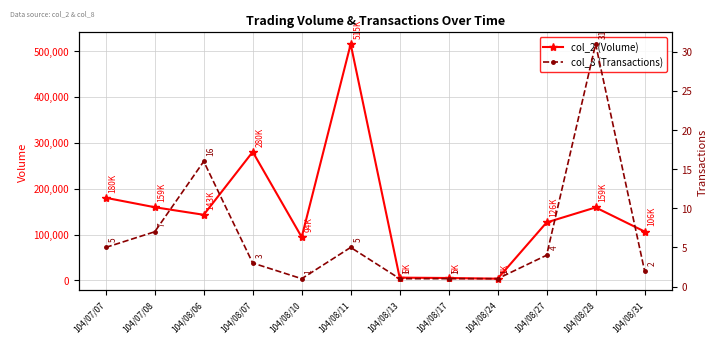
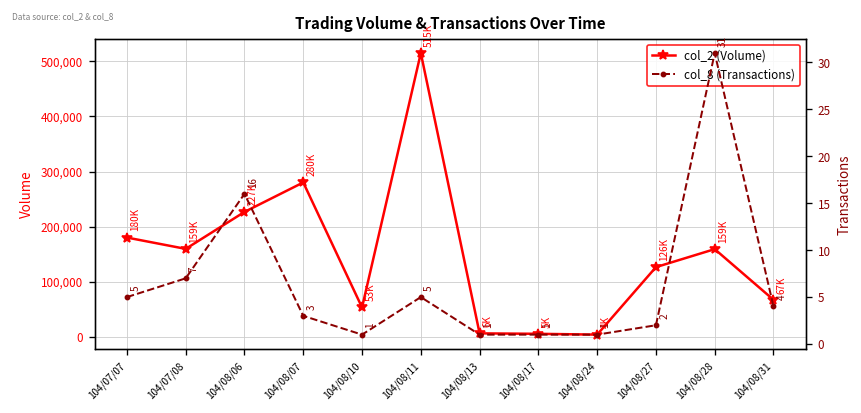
col_2 (Volume), 104/08/06: 143K -> 227K
col_2 (Volume), 104/08/10: 94K -> 53K
col_2 (Volume), 104/08/31: 106K -> 67K
col_8 (Transactions), 104/08/27: 4 -> 2
col_8 (Transactions), 104/08/31: 2 -> 4
